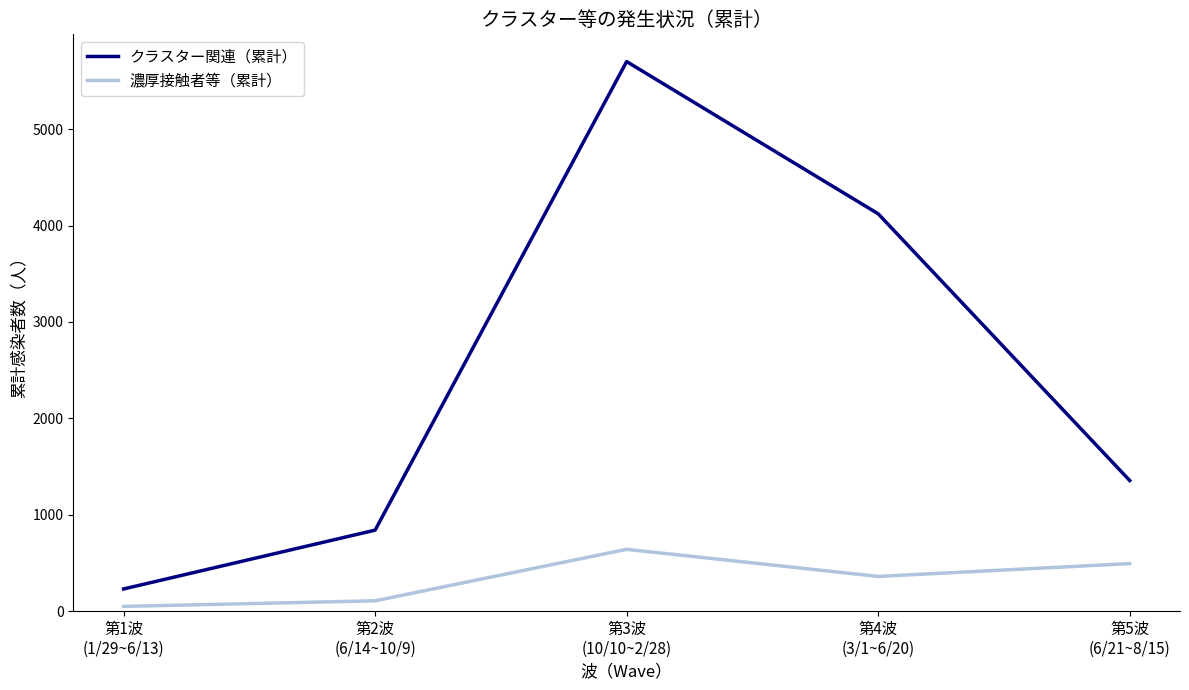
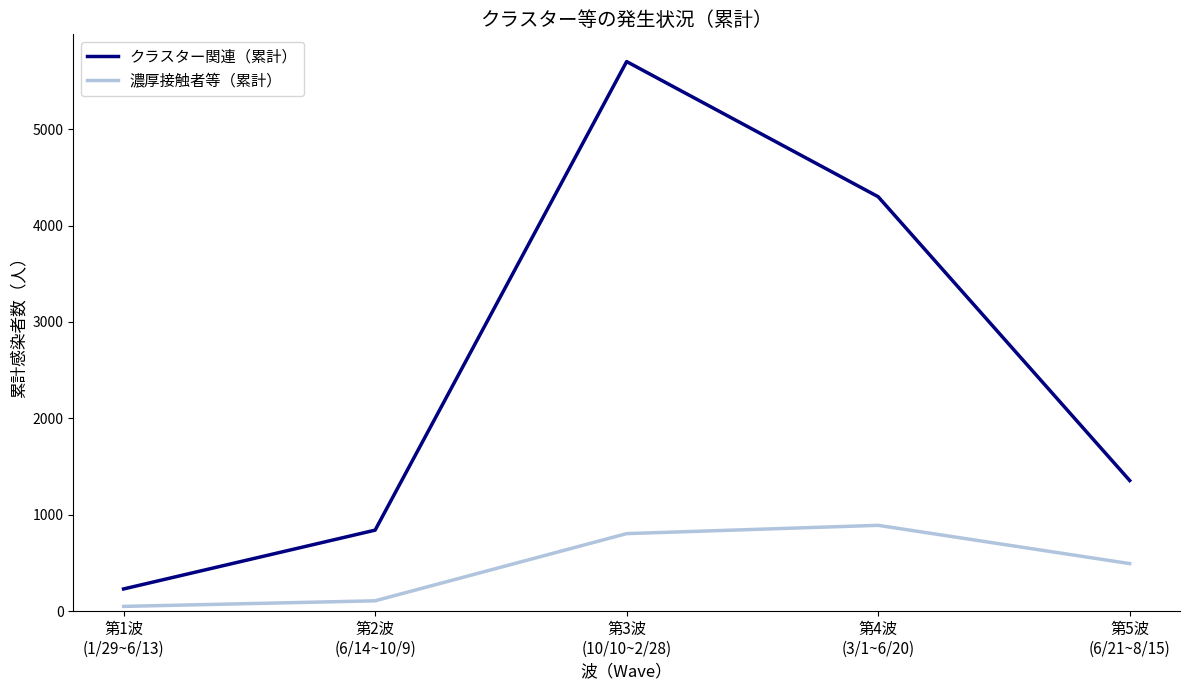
濃厚接触者等（累計）, 第3波 (10/10~2/28): 600 -> 800
クラスター関連（累計）, 第4波 (3/1~6/20): 4100 -> 4300
濃厚接触者等（累計）, 第4波 (3/1~6/20): 400 -> 900
